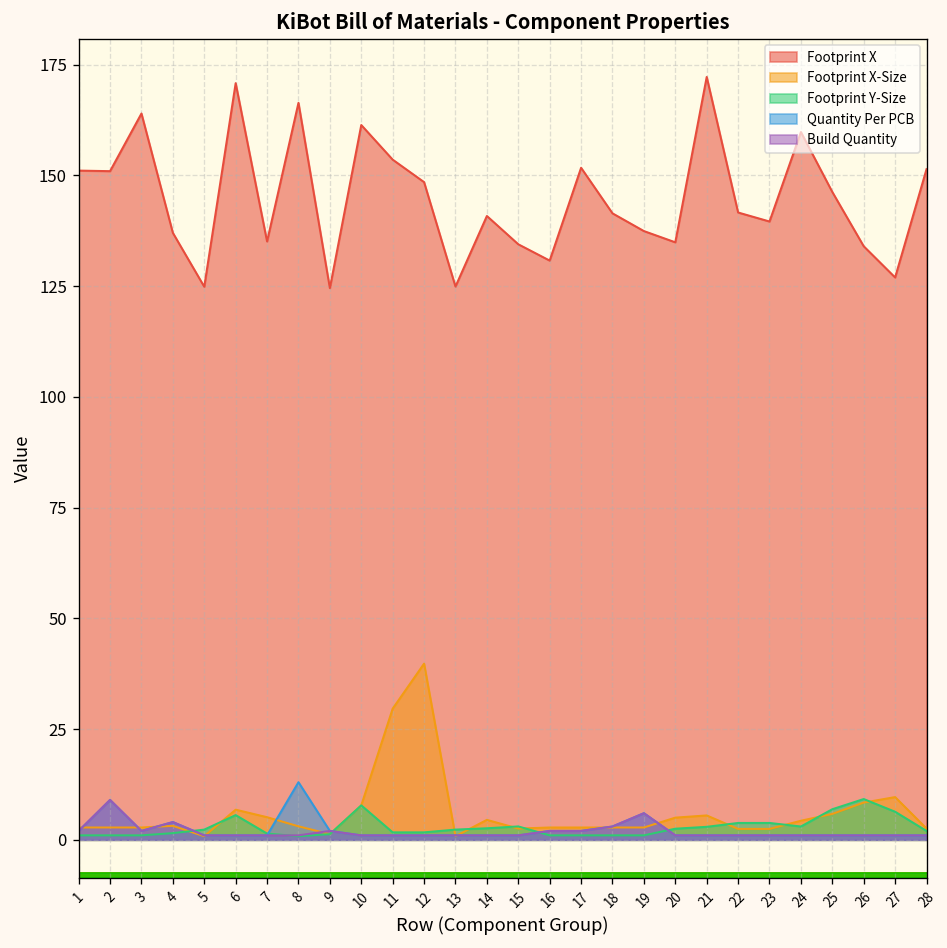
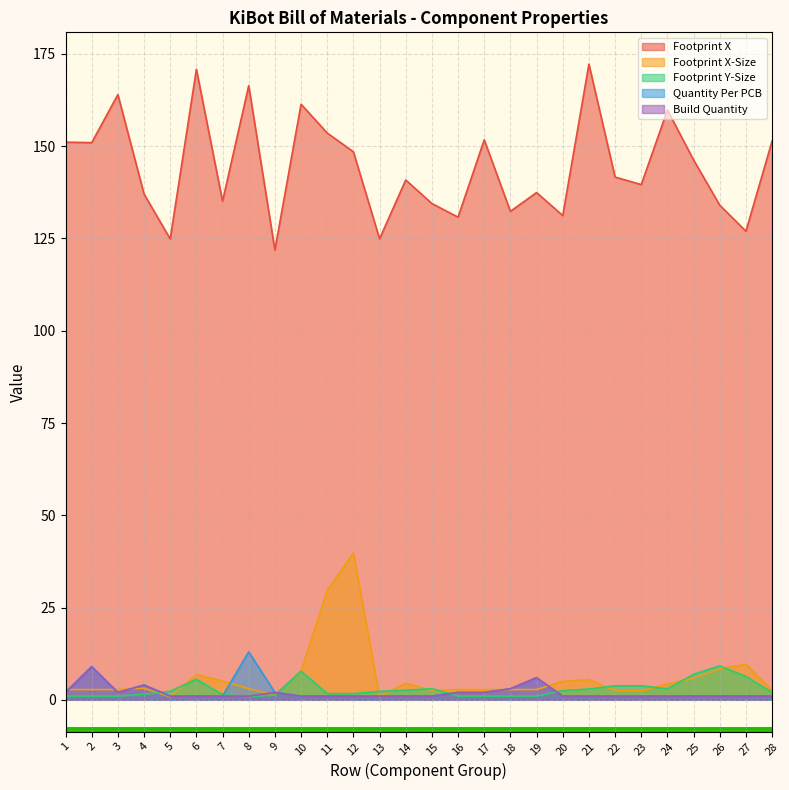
Footprint X, 9: 125 -> 122
Footprint X, 18: 141 -> 132
Footprint X, 20: 135 -> 131
